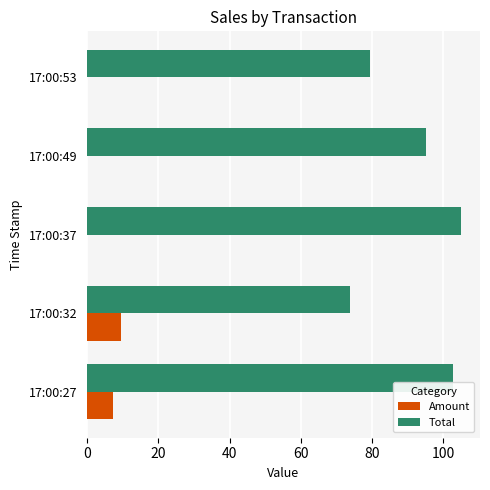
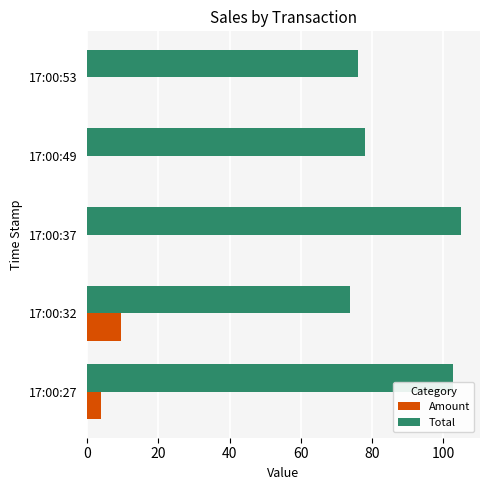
Total, 17:00:53: 80 -> 76
Total, 17:00:49: 95 -> 78
Amount, 17:00:27: 7 -> 4
